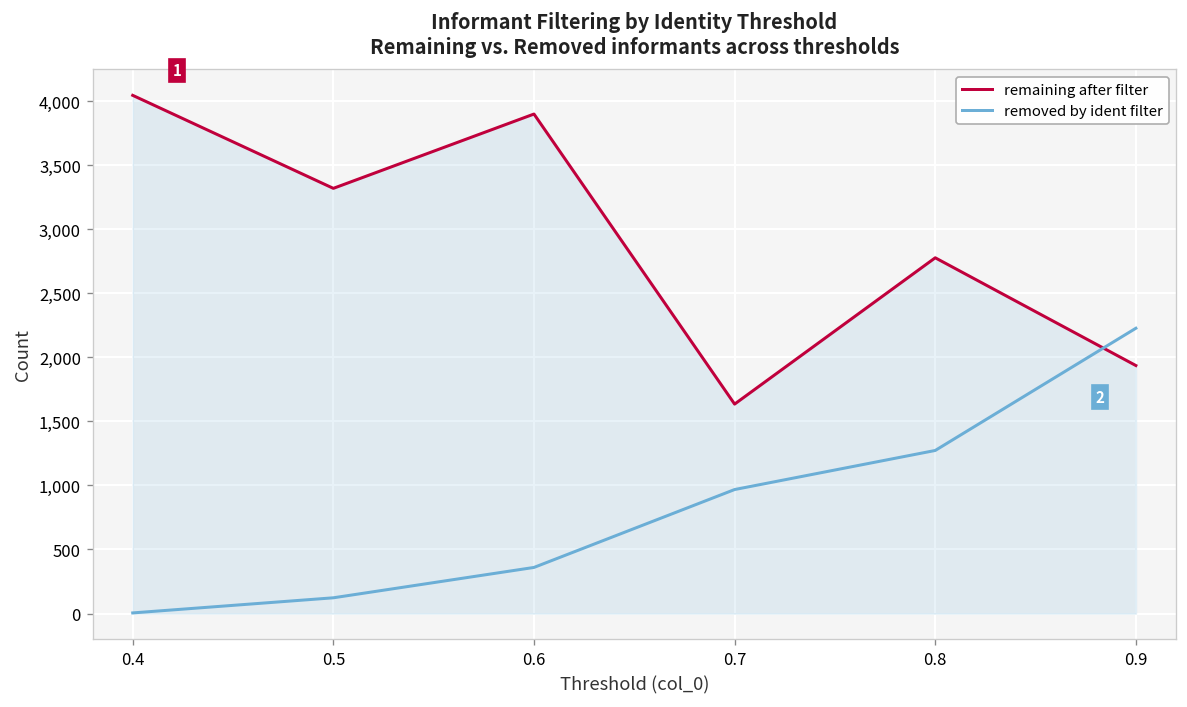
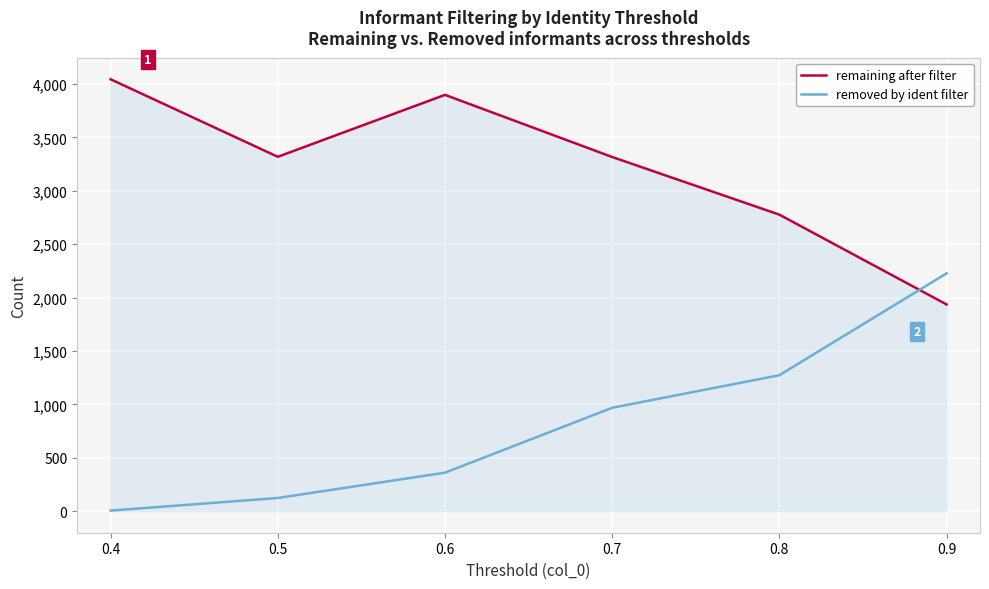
remaining after filter, 0.7: 1,640 -> 3,320
